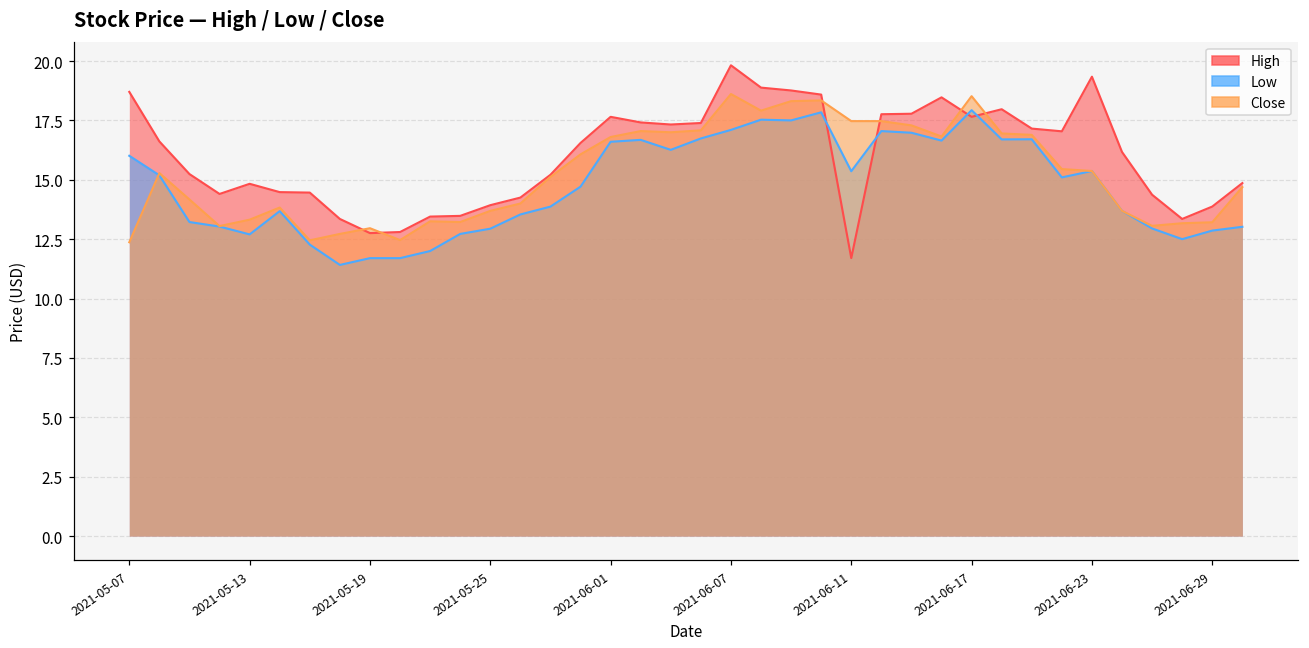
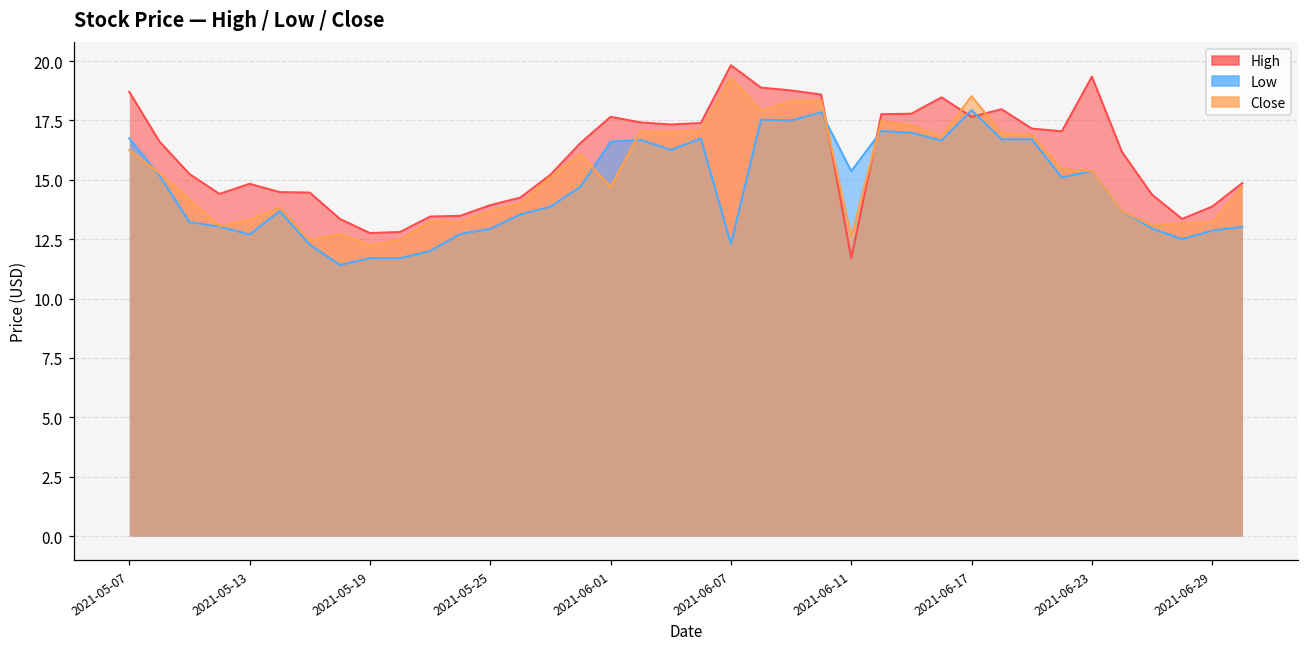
Low, 2021-05-07: 16.0 -> 16.7
Close, 2021-05-07: 12.4 -> 16.3
Close, 2021-05-19: 13.0 -> 12.3
Close, 2021-06-01: 16.8 -> 14.7
Low, 2021-06-07: 17.1 -> 12.3
Close, 2021-06-07: 18.6 -> 19.3
Close, 2021-06-11: 17.5 -> 12.6
